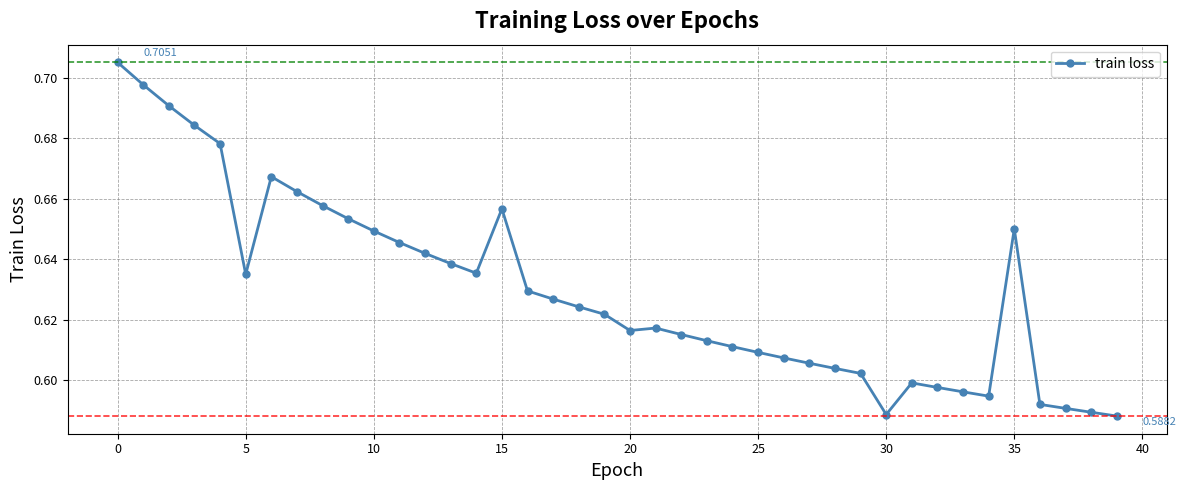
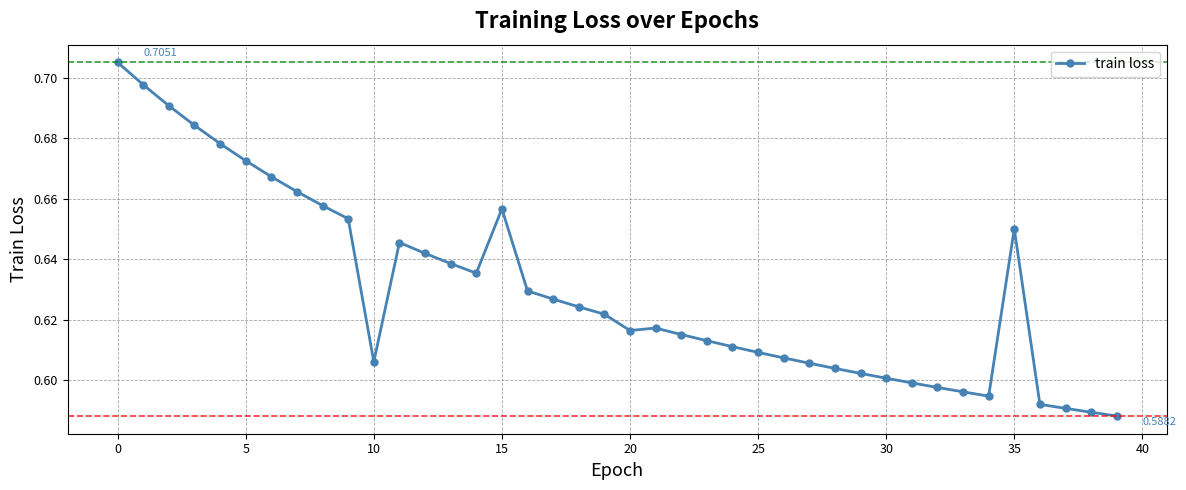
5: 0.635 -> 0.673
10: 0.649 -> 0.606
30: 0.589 -> 0.601
